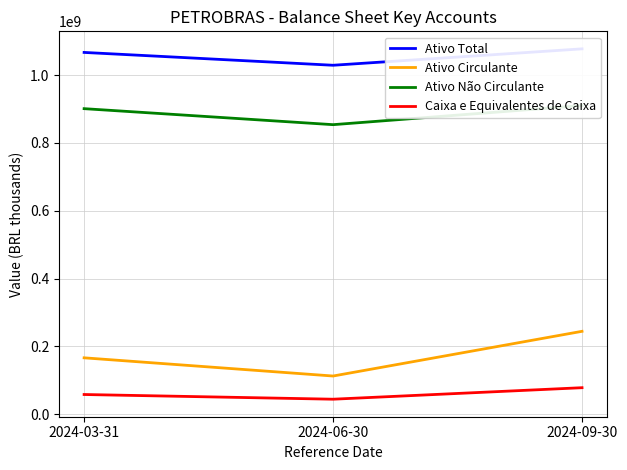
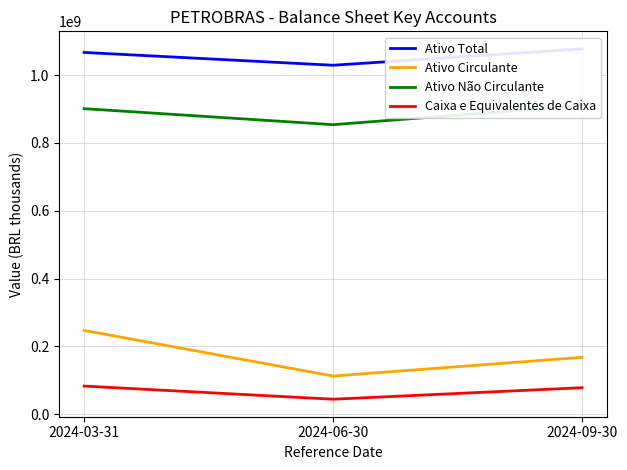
Ativo Circulante, 2024-03-31: 170000000 -> 250000000
Caixa e Equivalentes de Caixa, 2024-03-31: 60000000 -> 80000000
Ativo Circulante, 2024-09-30: 240000000 -> 170000000
